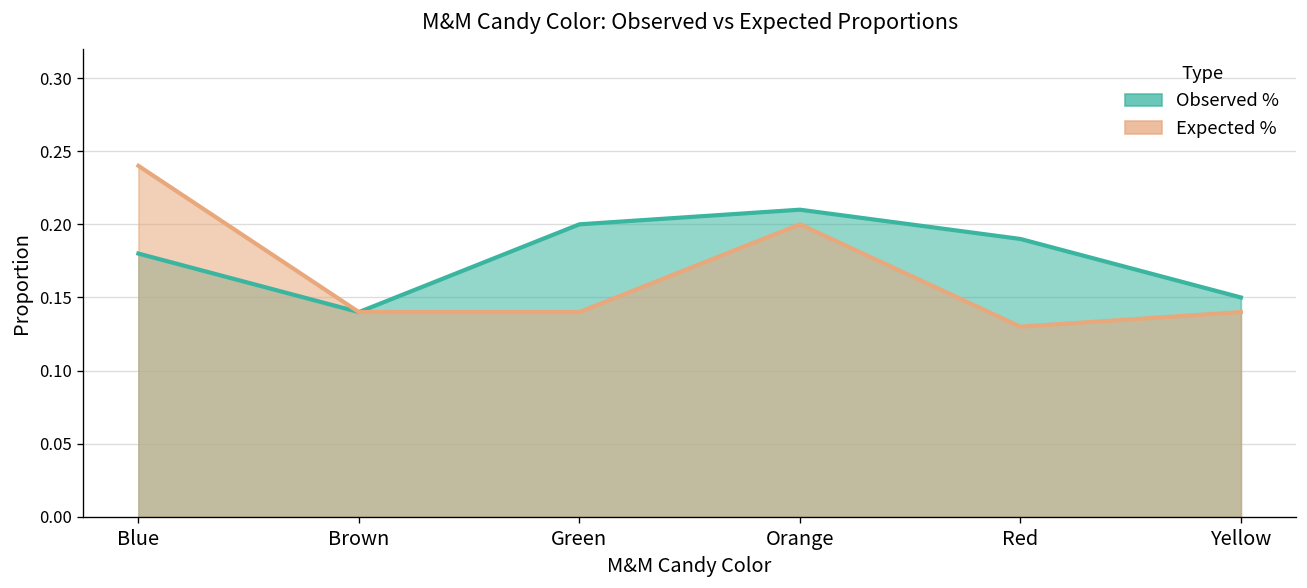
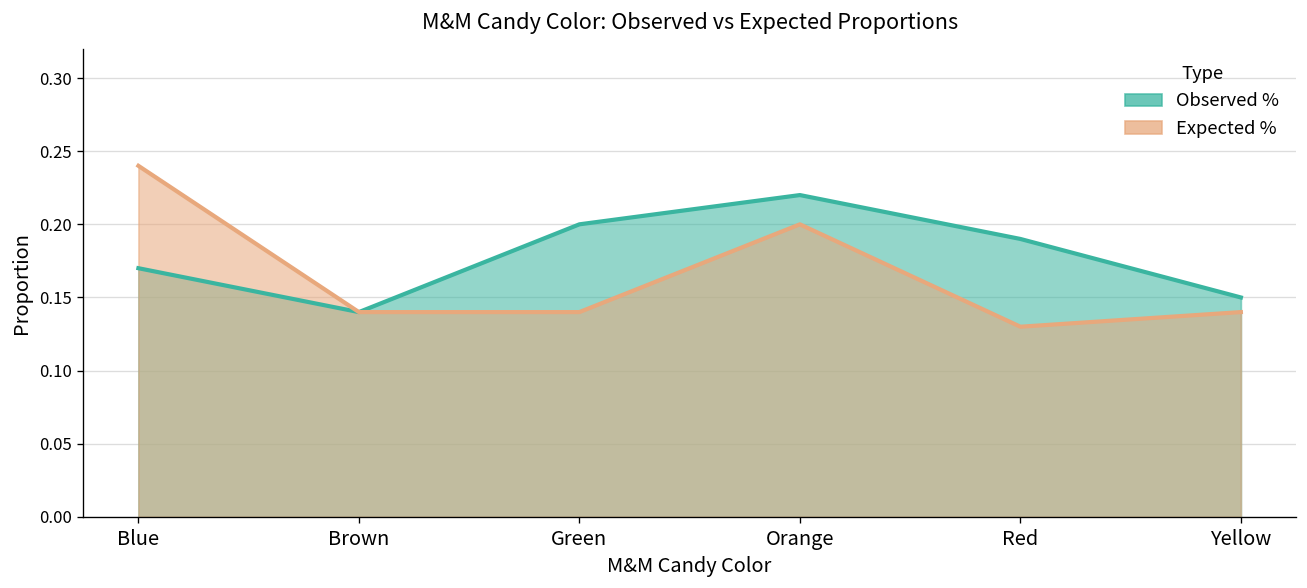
Observed %, Blue: 0.18 -> 0.17
Observed %, Orange: 0.21 -> 0.22
